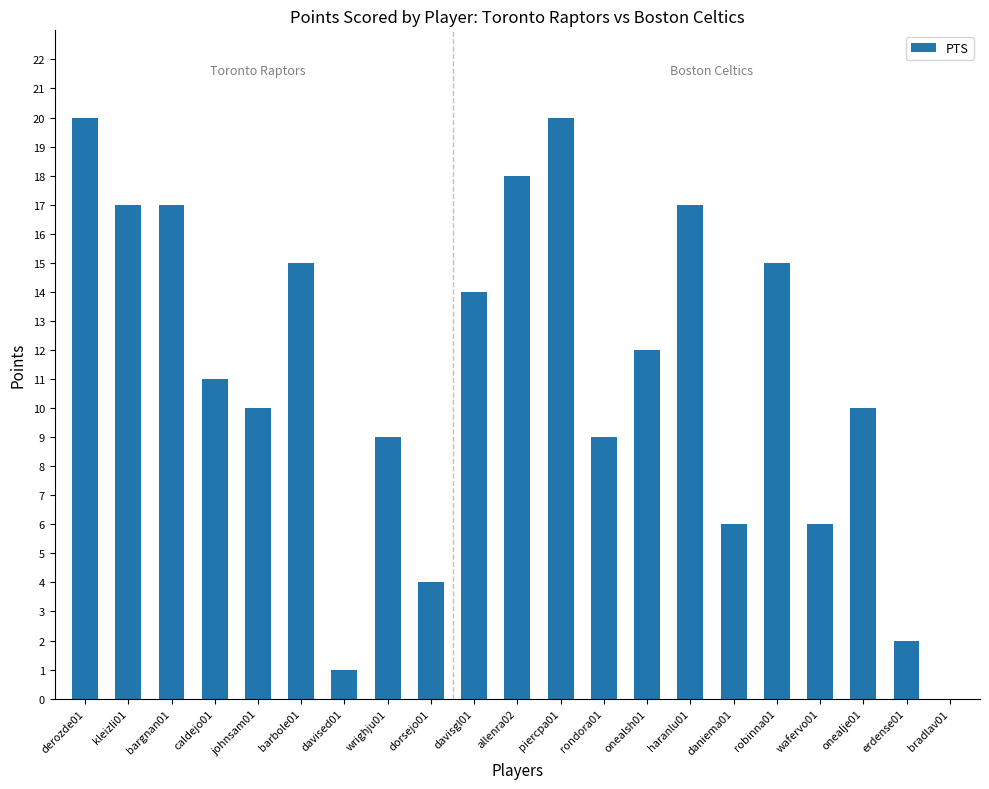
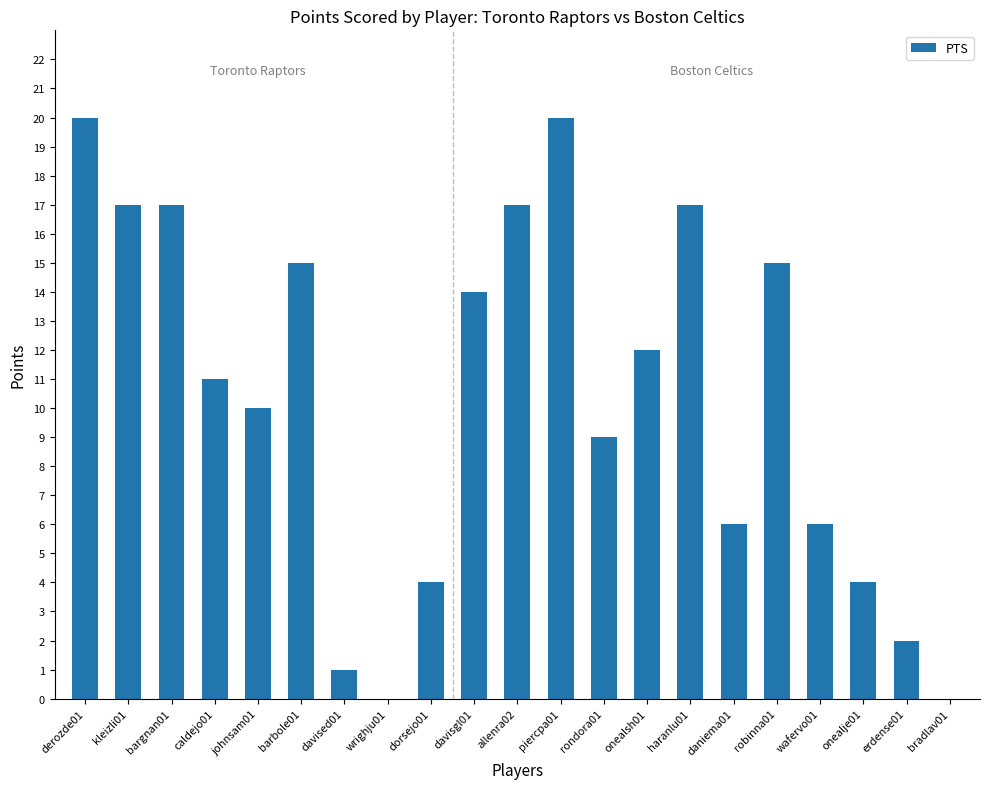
wrighju01: 9 -> 0
allenra02: 18 -> 17
onealje01: 10 -> 4
